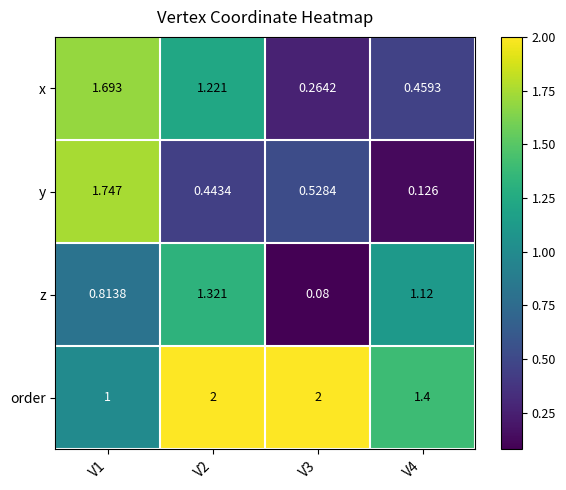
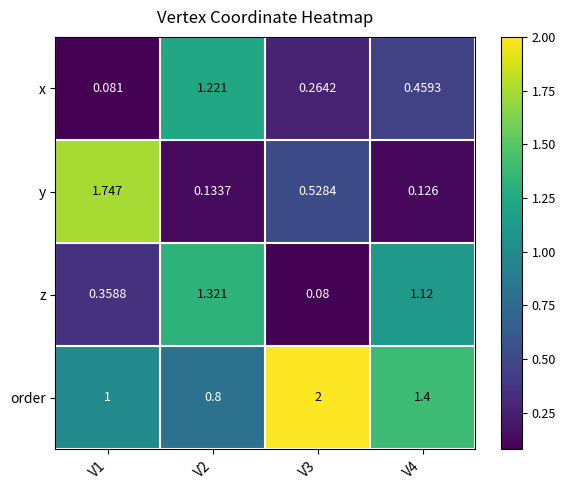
x, V1: 1.693 -> 0.081
y, V2: 0.4434 -> 0.1337
z, V1: 0.8138 -> 0.3588
order, V2: 2 -> 0.8
